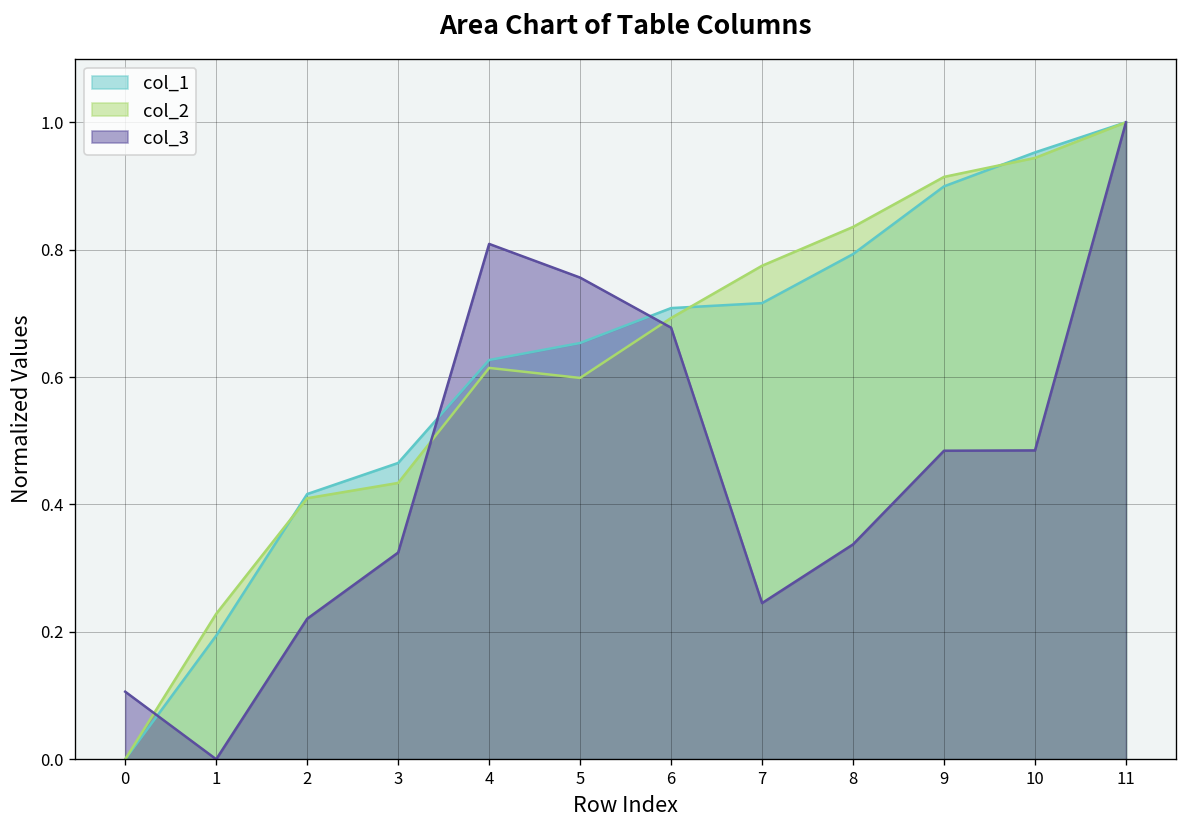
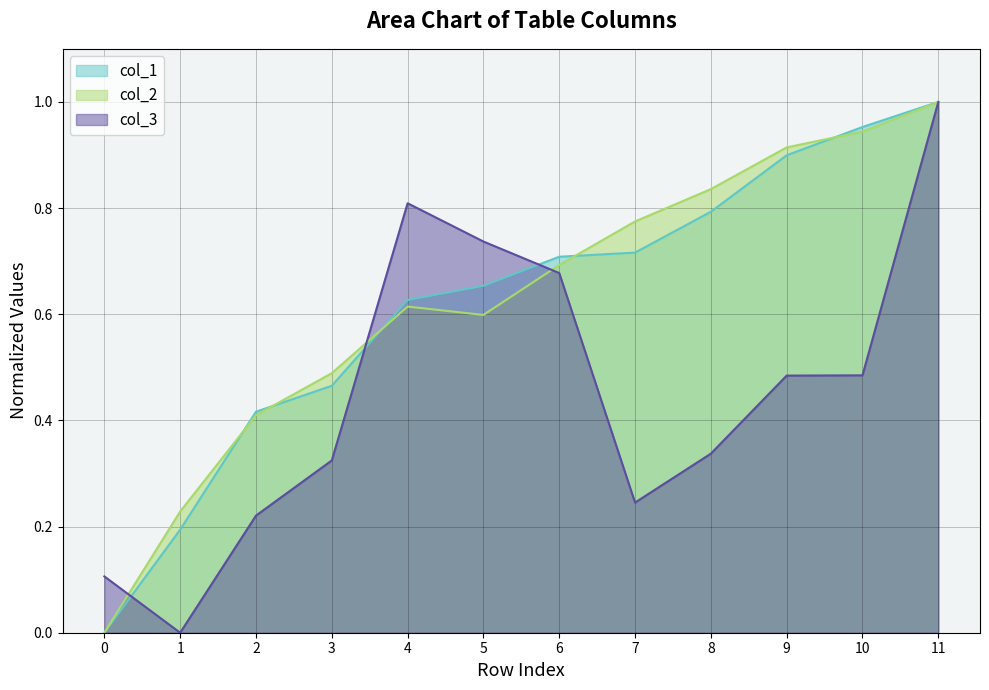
col_2, 3: 0.43 -> 0.49
col_3, 5: 0.76 -> 0.74
